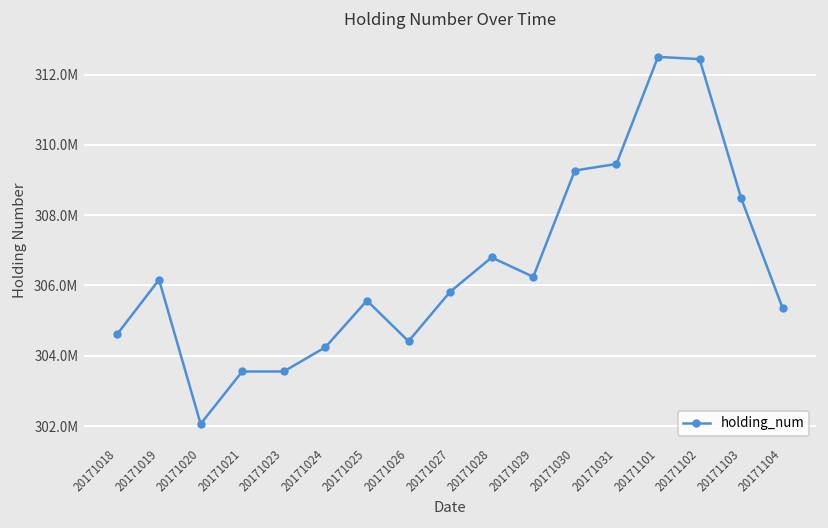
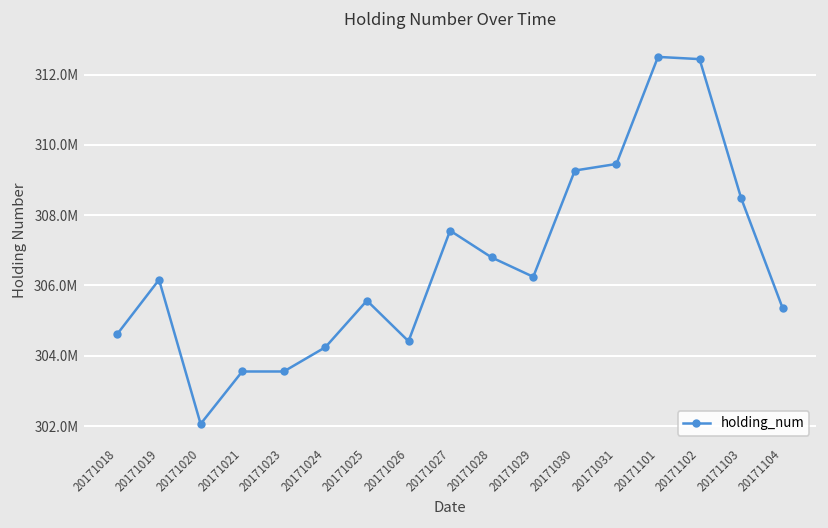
20171027: 305800000 -> 307600000
